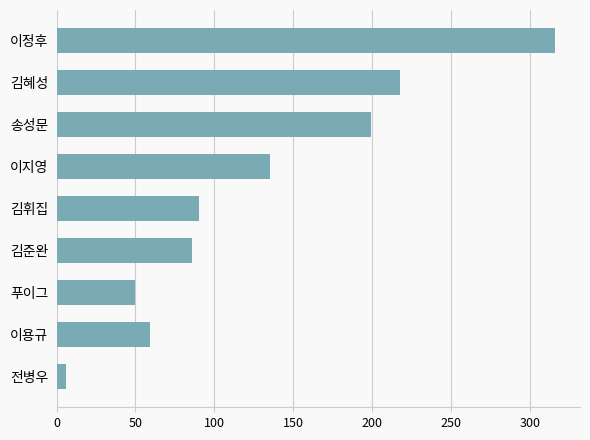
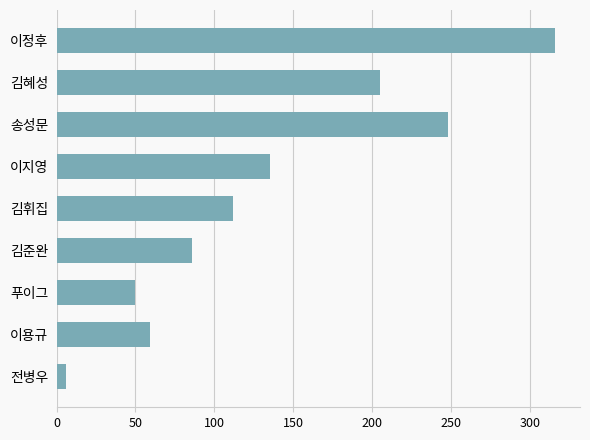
김혜성: 218 -> 205
송성문: 199 -> 248
김휘집: 90 -> 112
